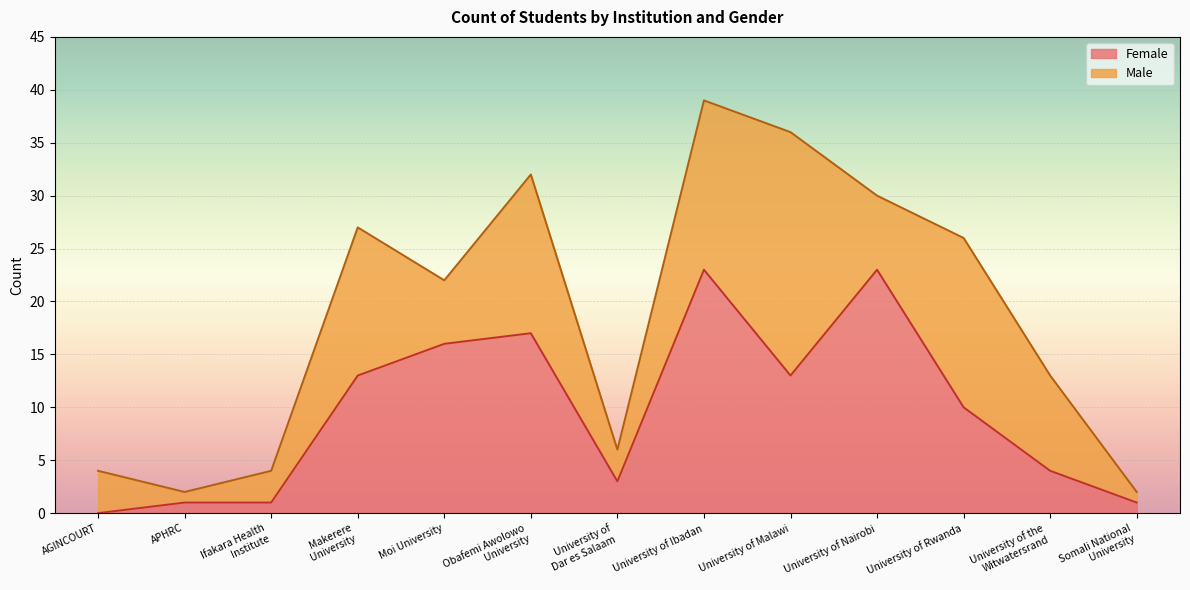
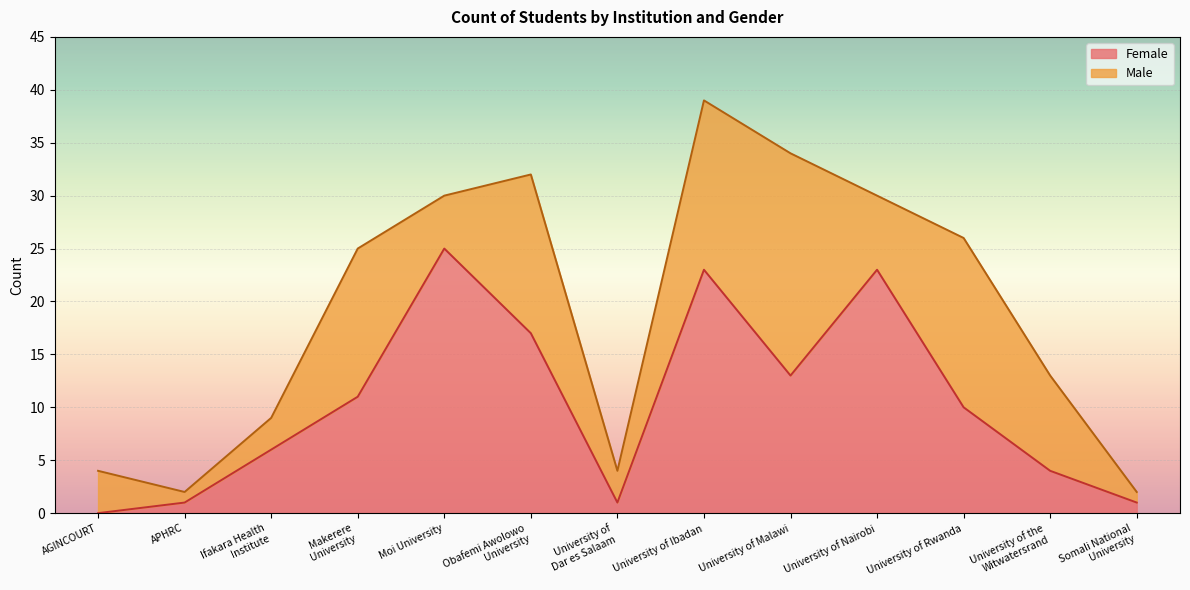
Female, Ifakara Health Institute: 1 -> 6
Female, Makerere University: 13 -> 11
Female, Moi University: 16 -> 25
Male, Moi University: 6 -> 5
Female, University of Dar es Salaam: 3 -> 1
Male, University of Malawi: 23 -> 21
